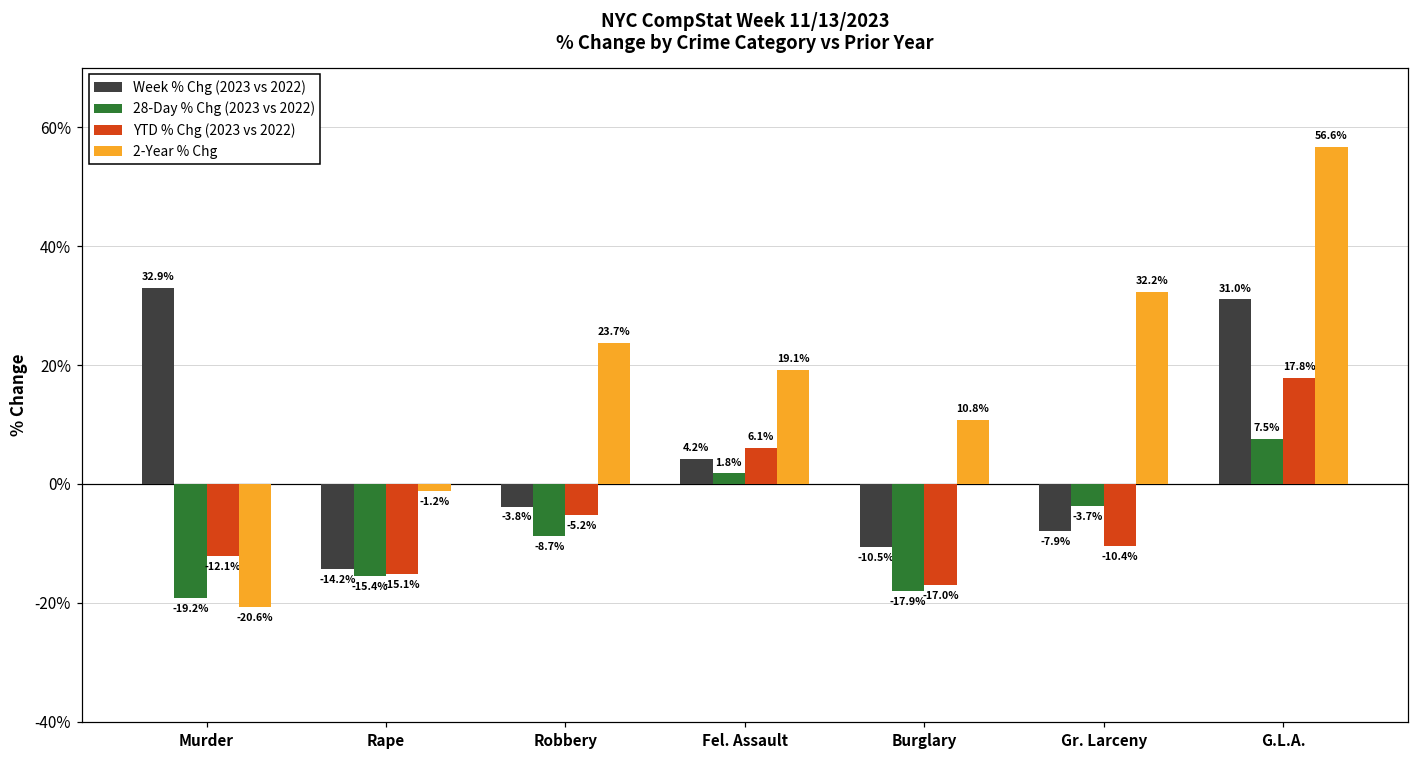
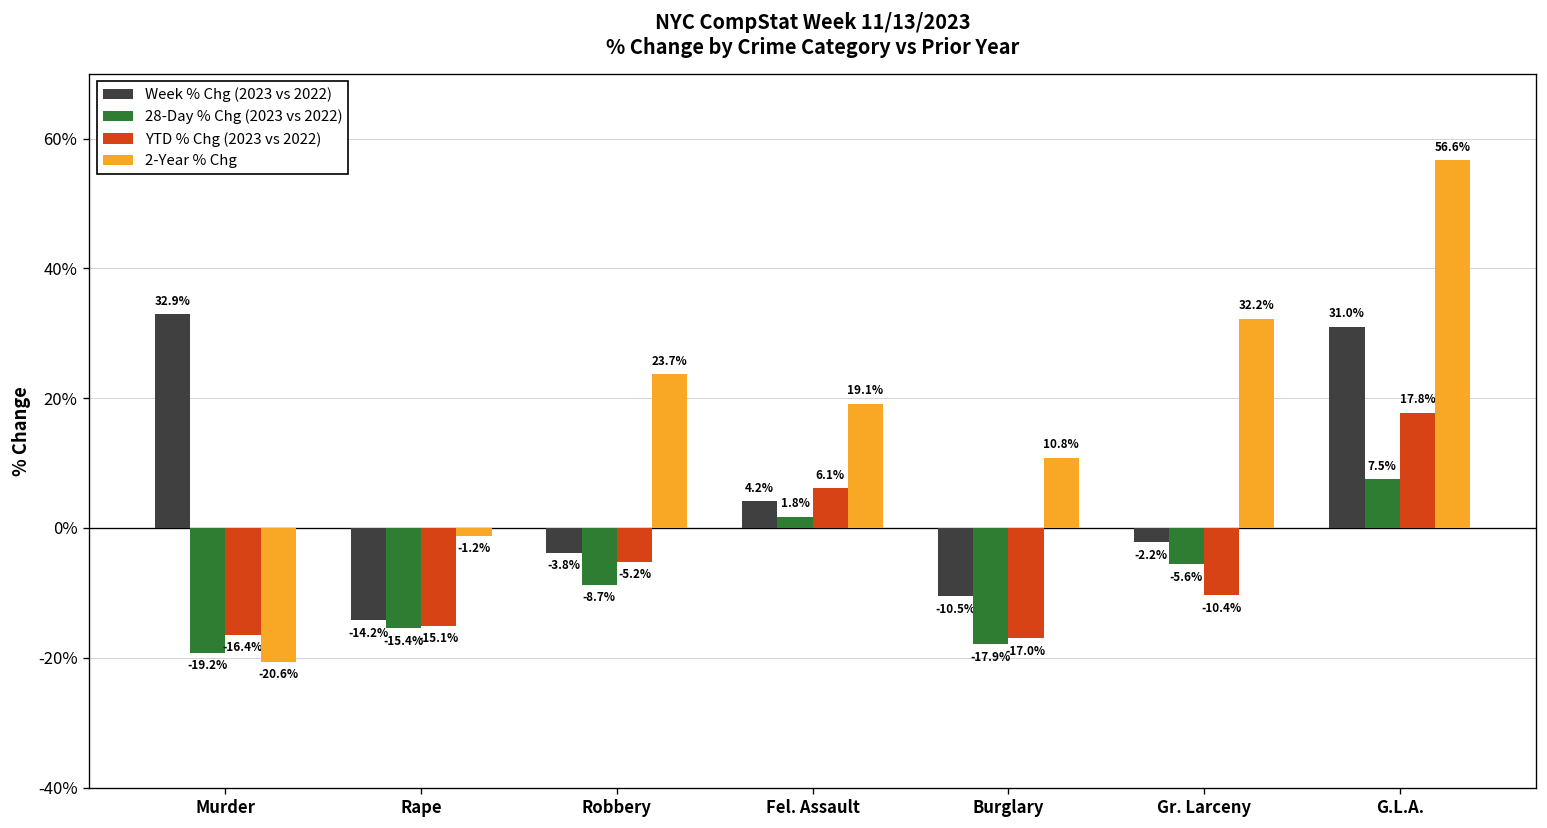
YTD % Chg (2023 vs 2022), Murder: -12.1% -> -16.4%
Week % Chg (2023 vs 2022), Gr. Larceny: -7.9% -> -2.2%
28-Day % Chg (2023 vs 2022), Gr. Larceny: -3.7% -> -5.6%
